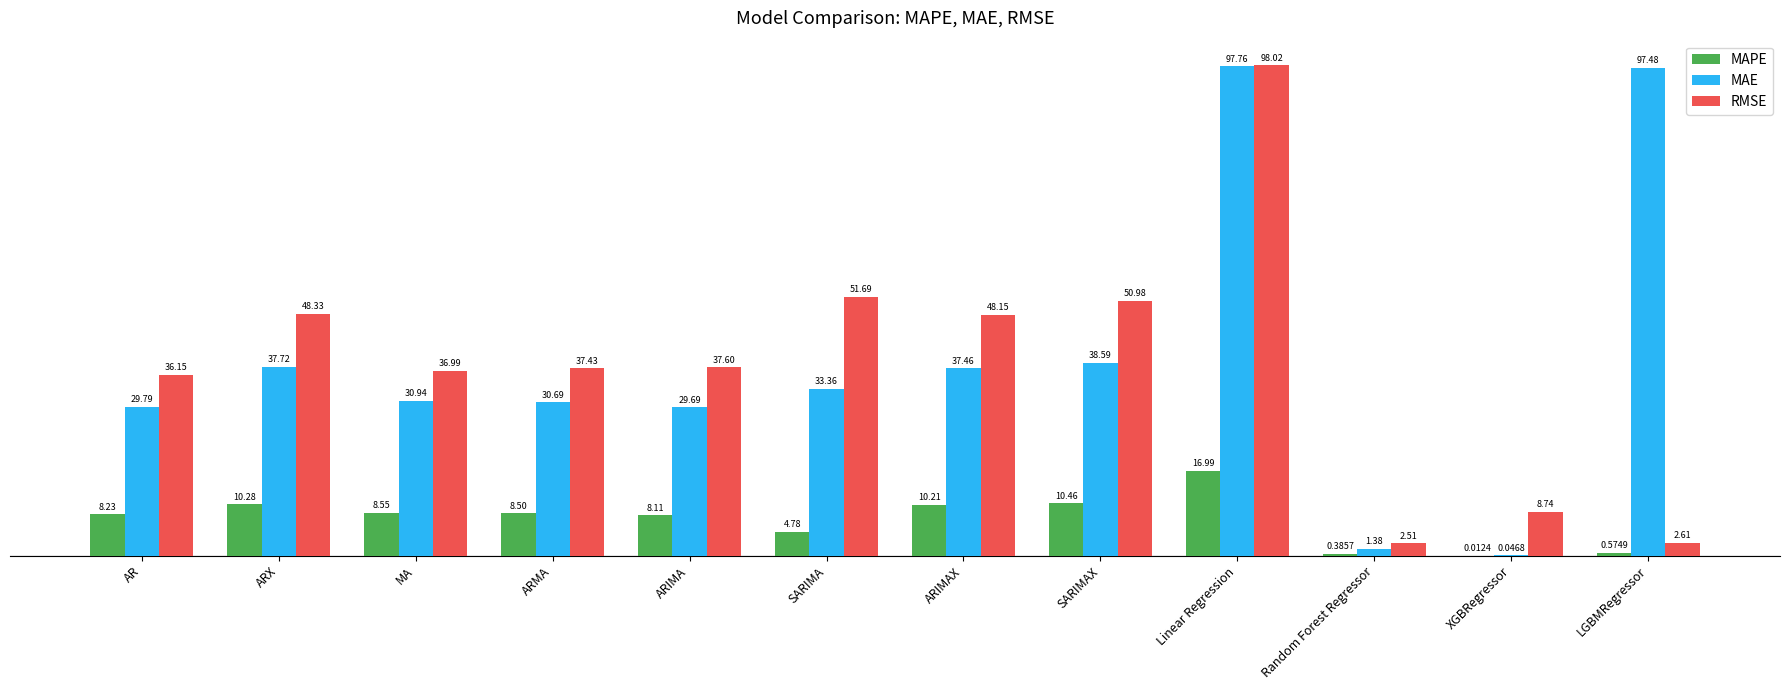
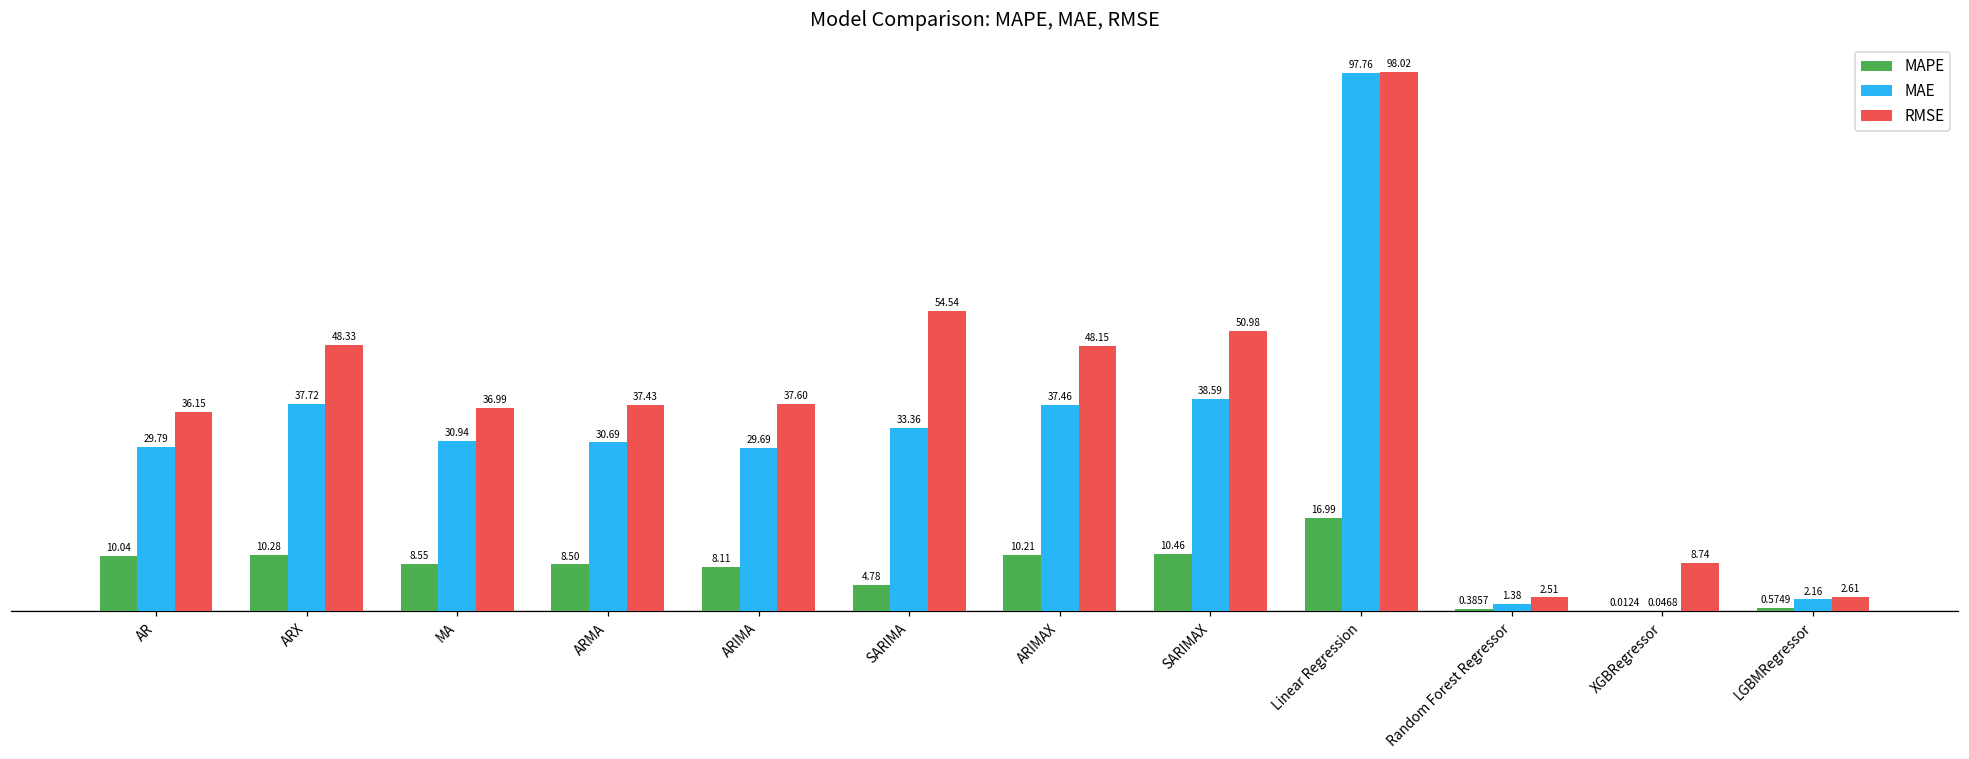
MAPE, AR: 8.23 -> 10.04
RMSE, SARIMA: 51.69 -> 54.54
MAE, LGBMRegressor: 97.48 -> 2.16
